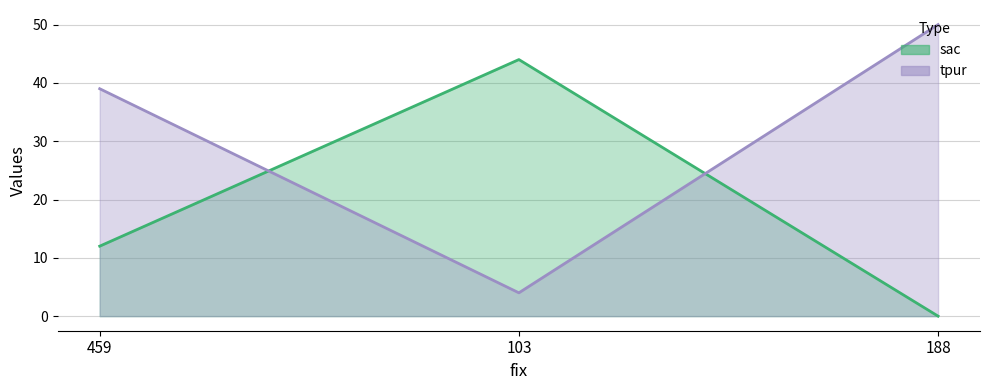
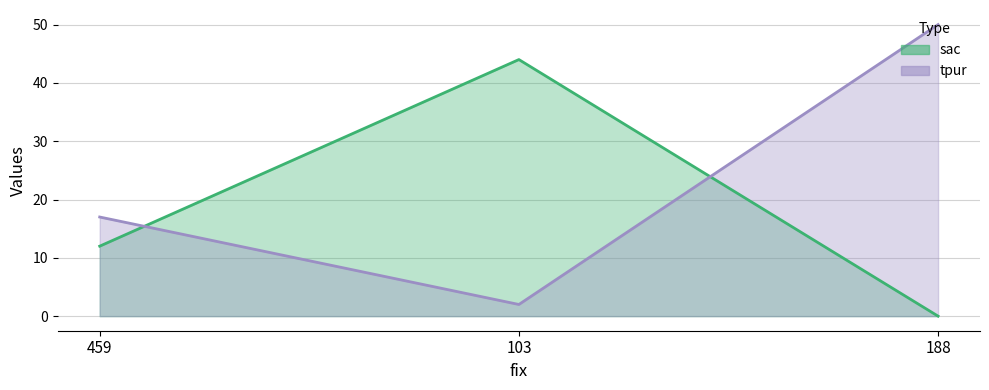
tpur, 459: 39 -> 17
tpur, 103: 4 -> 2
